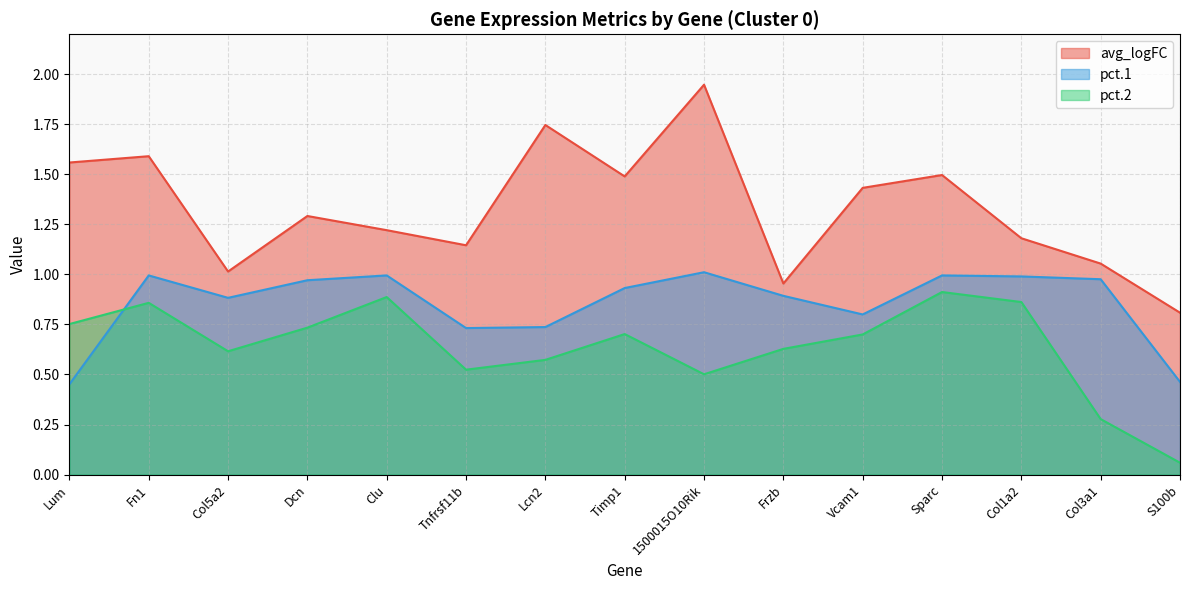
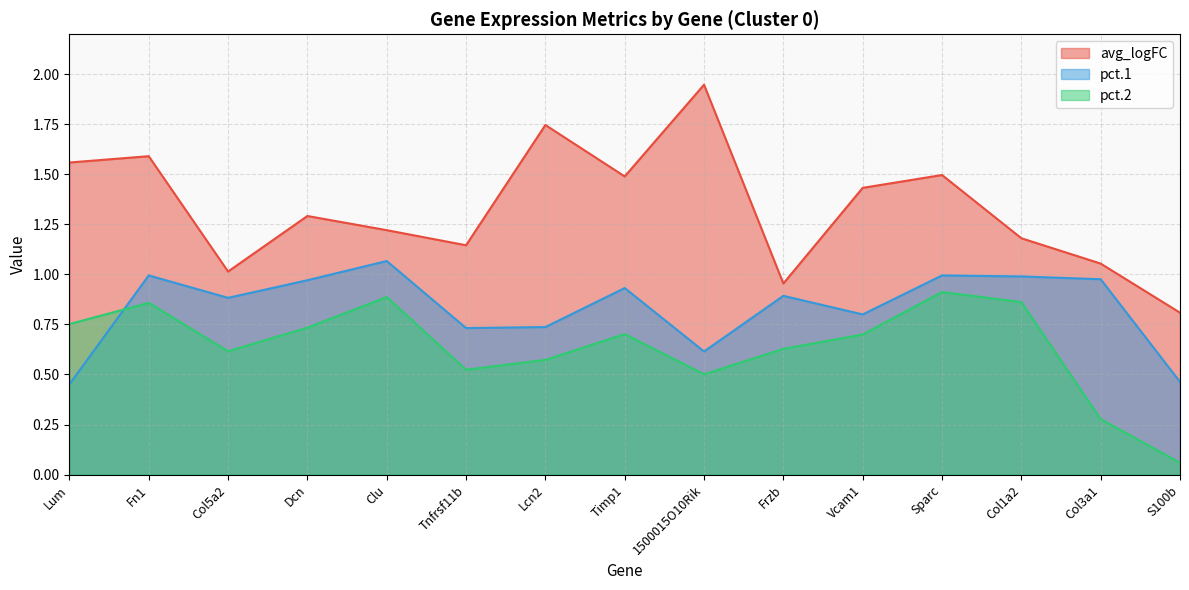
pct.1, Clu: 1.00 -> 1.07
pct.1, 1500015O10Rik: 1.01 -> 0.62
